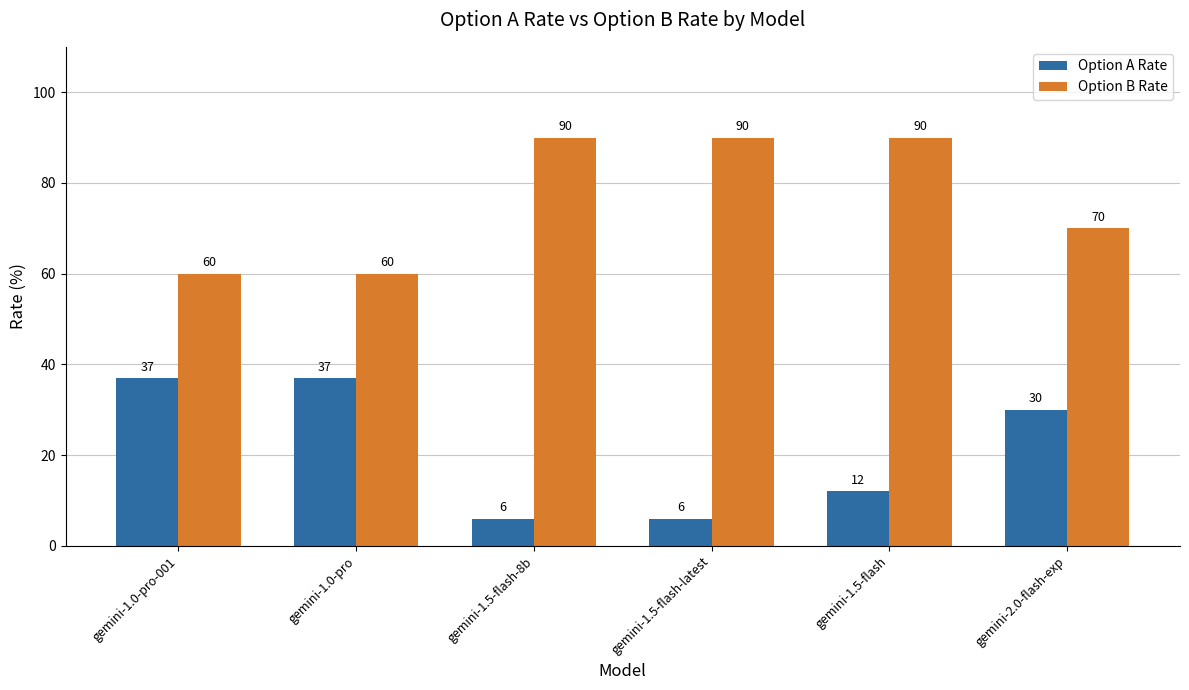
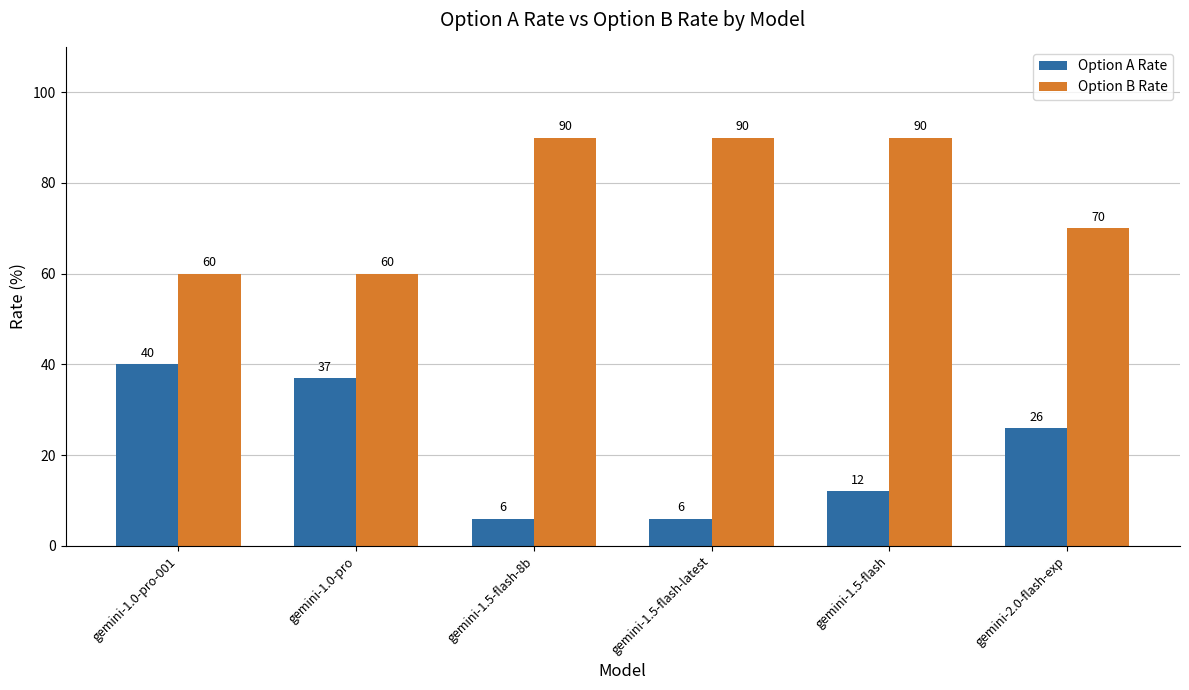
Option A Rate, gemini-1.0-pro-001: 37 -> 40
Option A Rate, gemini-2.0-flash-exp: 30 -> 26
